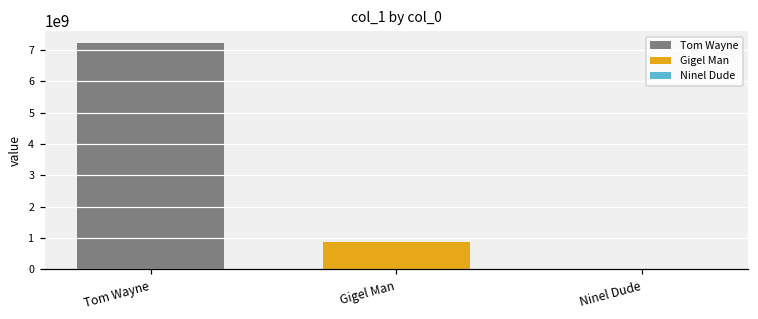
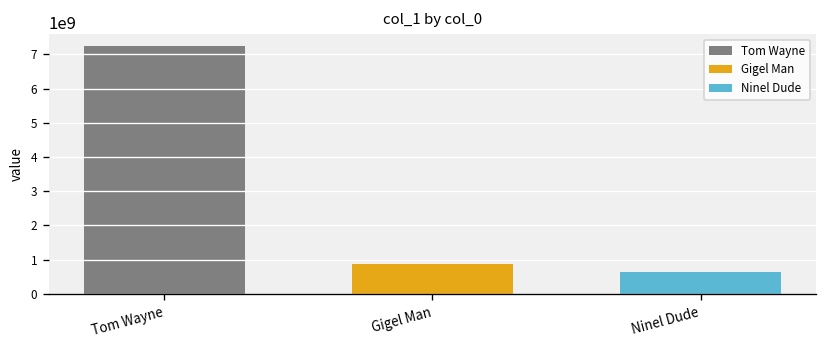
Ninel Dude: 0 -> 600000000
